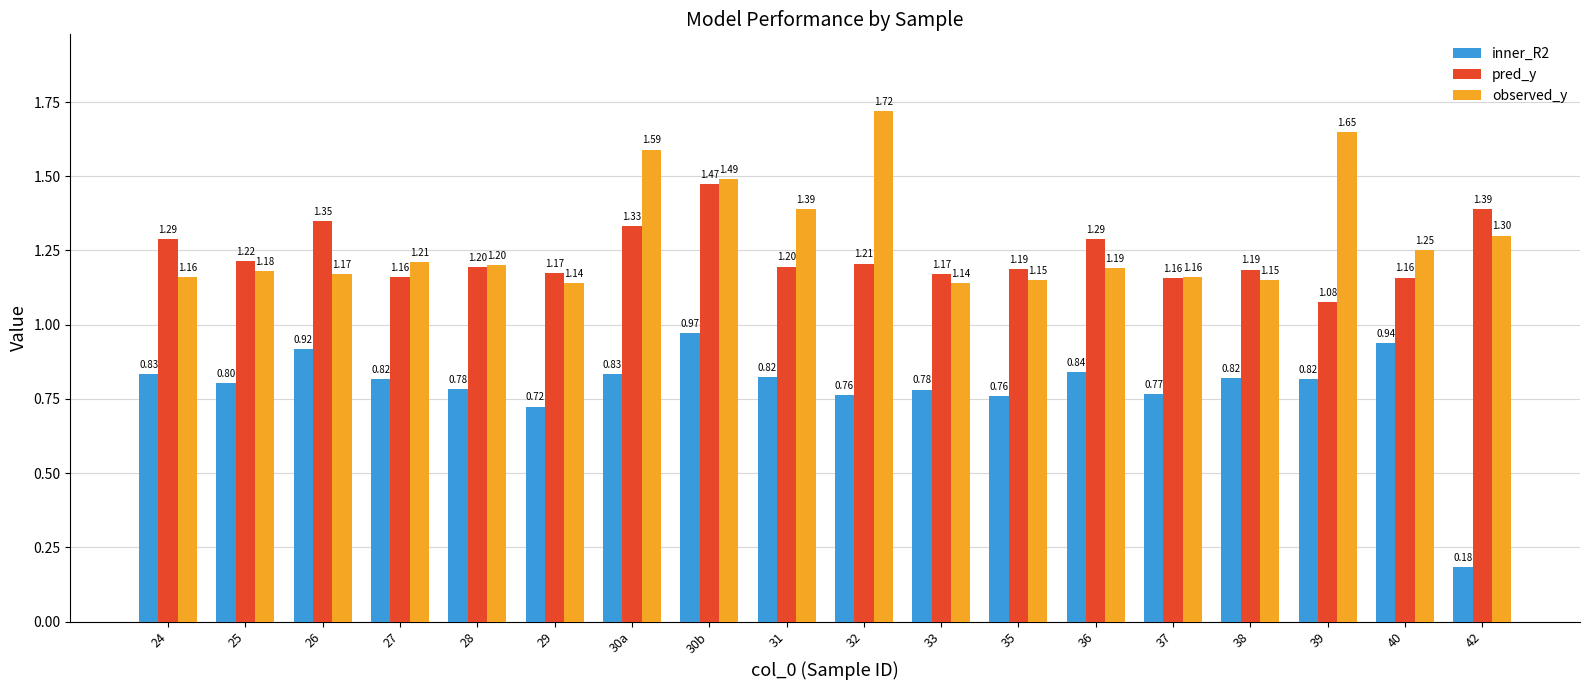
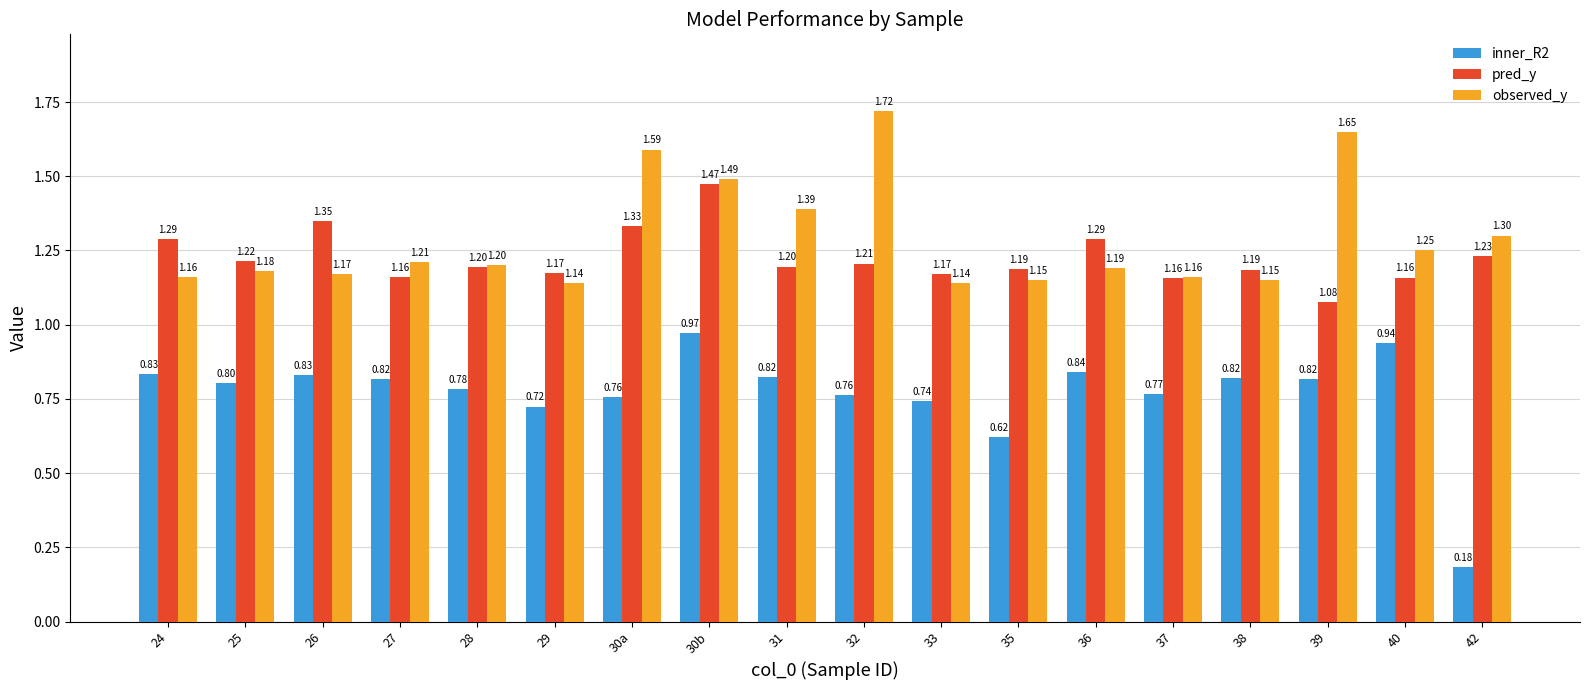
inner_R2, 26: 0.92 -> 0.83
inner_R2, 30a: 0.83 -> 0.76
inner_R2, 33: 0.78 -> 0.74
inner_R2, 35: 0.76 -> 0.62
pred_y, 42: 1.39 -> 1.23
